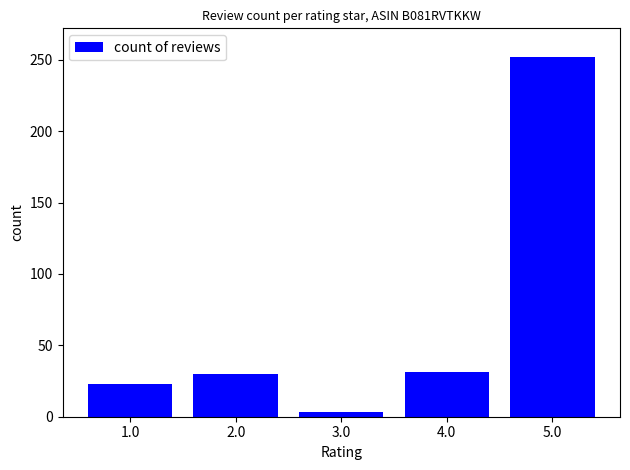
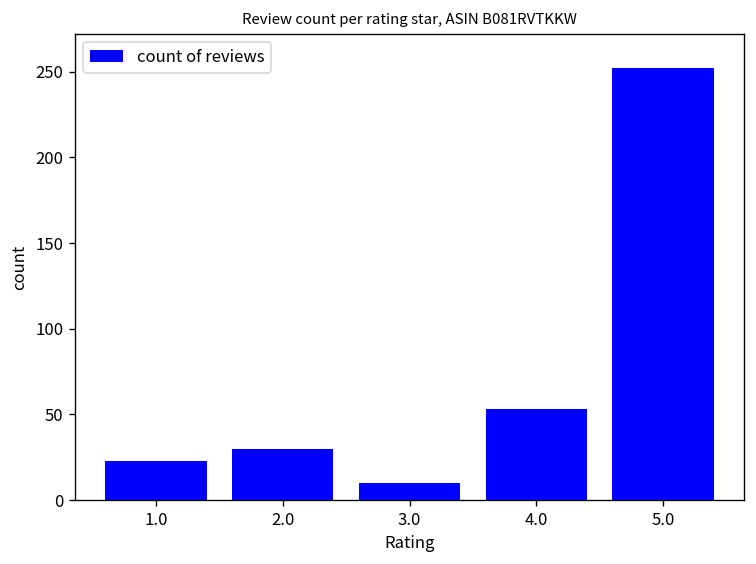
3.0: 3 -> 10
4.0: 31 -> 53
